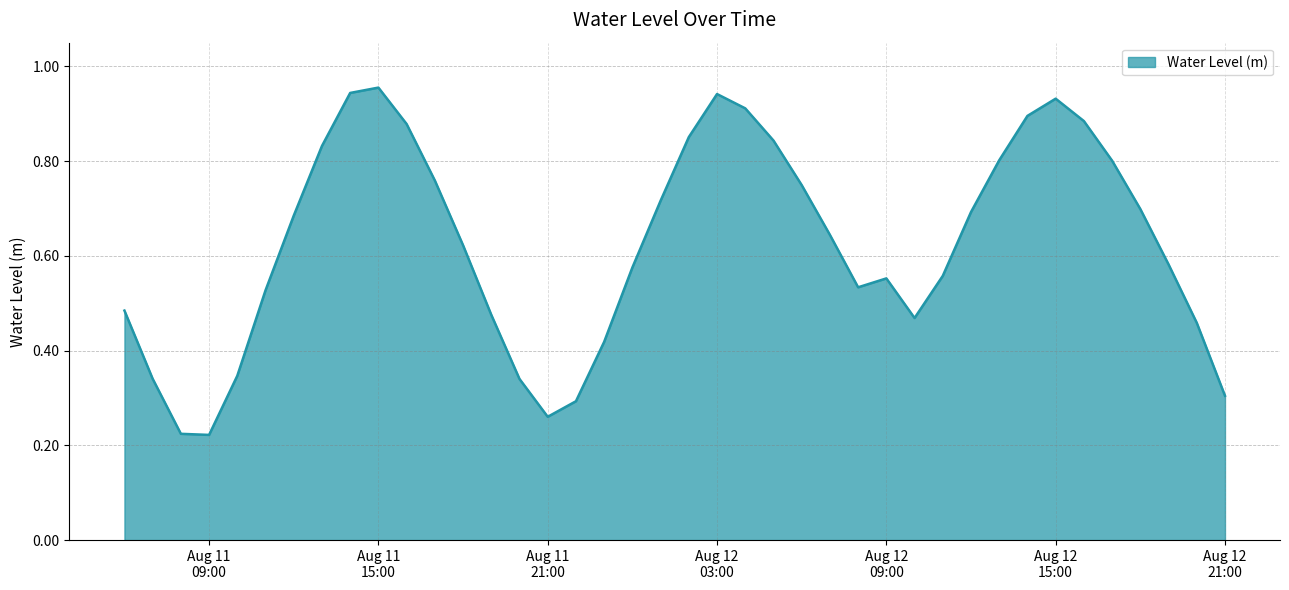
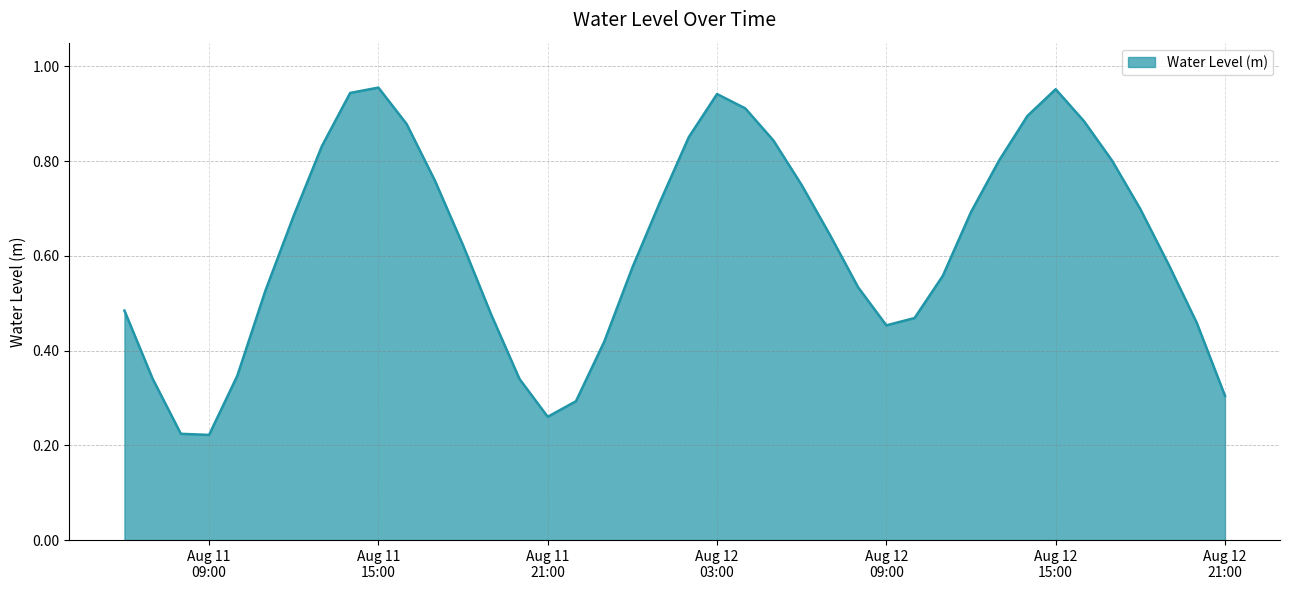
Aug 12 09:00: 0.55 -> 0.45
Aug 12 15:00: 0.93 -> 0.95
